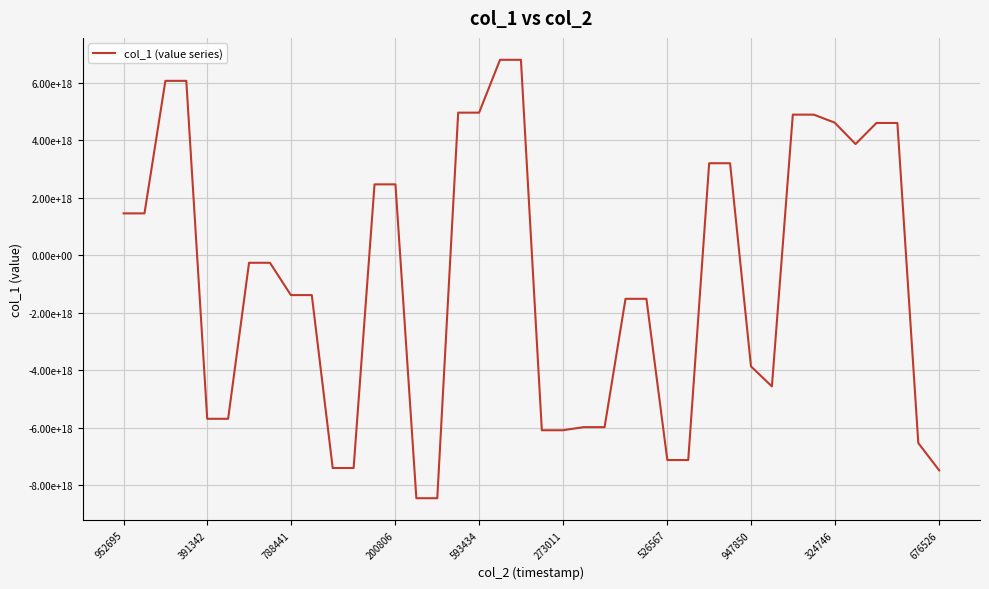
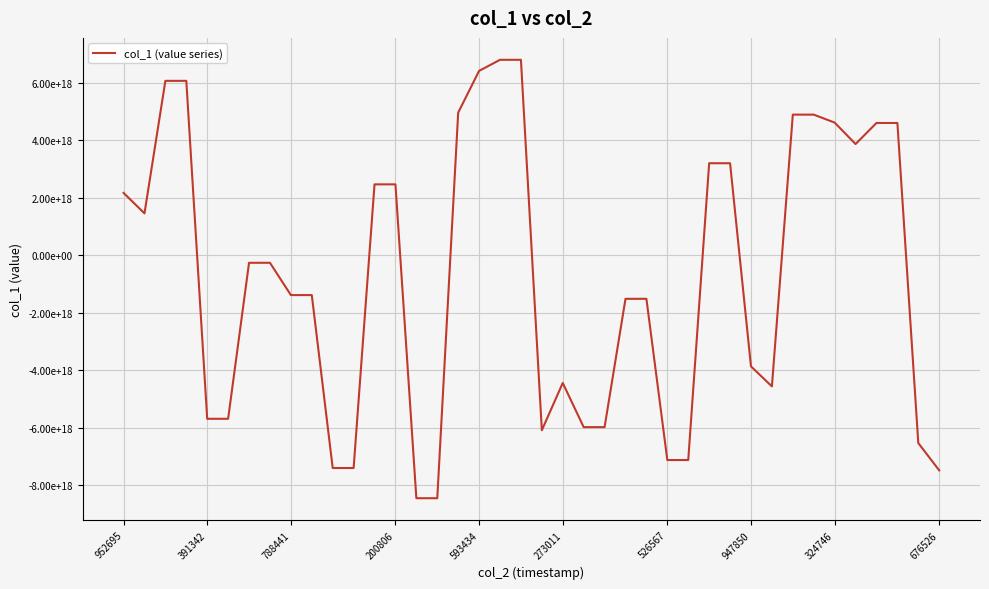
952695: 1500000000000000000 -> 2200000000000000000
593434: 5000000000000000000 -> 6400000000000000000
273011: -6100000000000000000 -> -4400000000000000000
